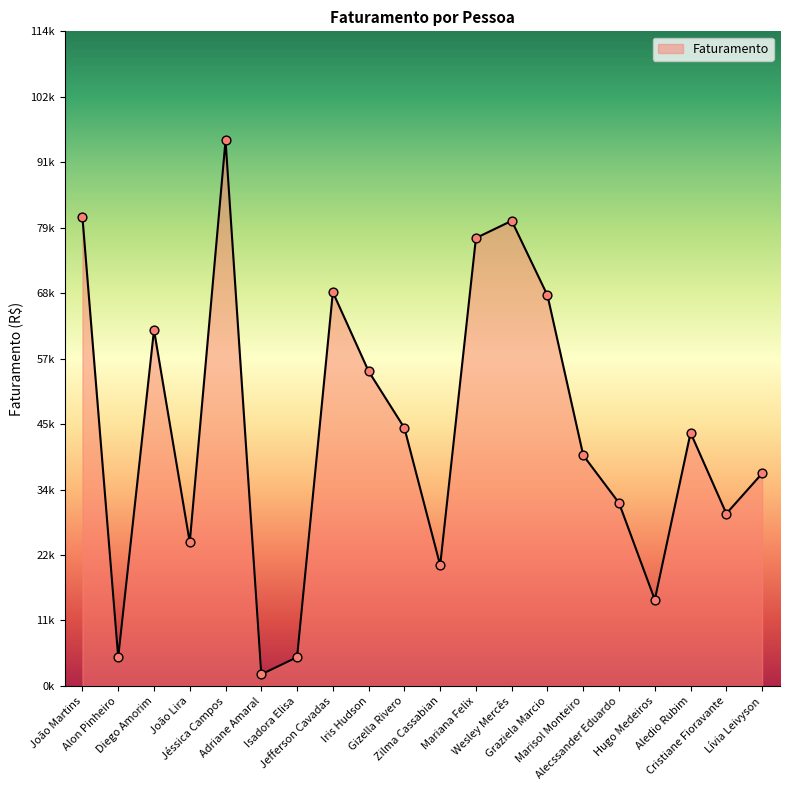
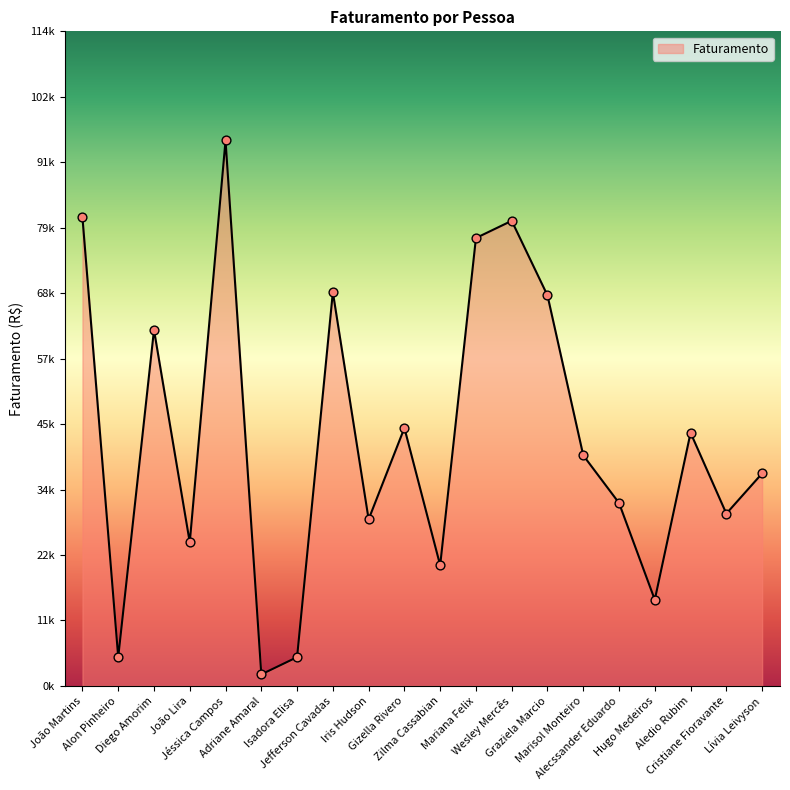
Iris Hudson: 55000 -> 29000
